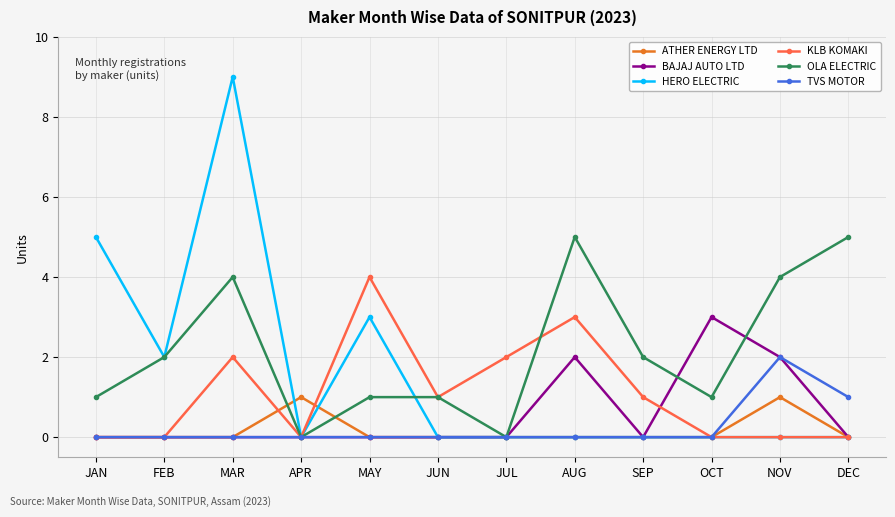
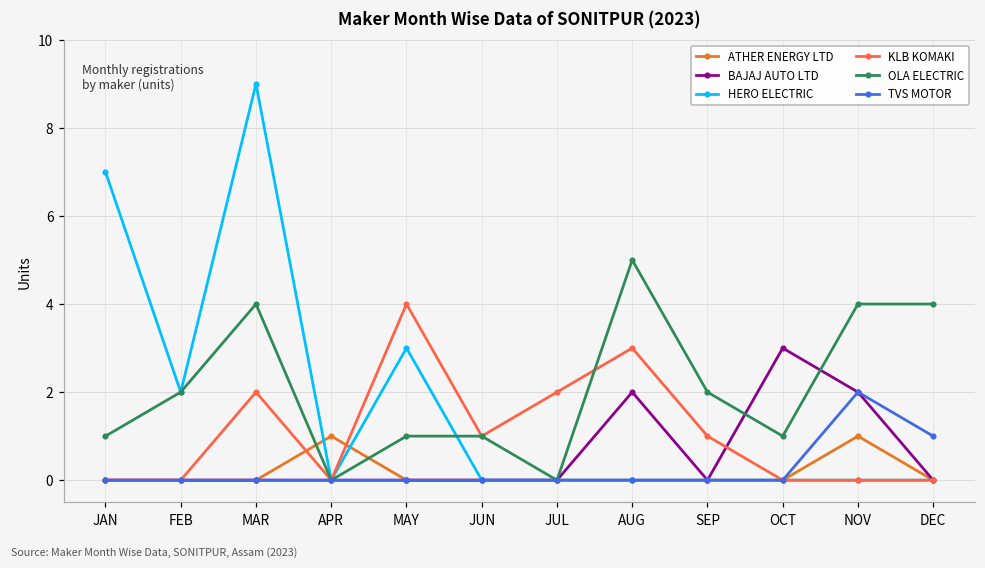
HERO ELECTRIC, JAN: 5 -> 7
OLA ELECTRIC, DEC: 5 -> 4
